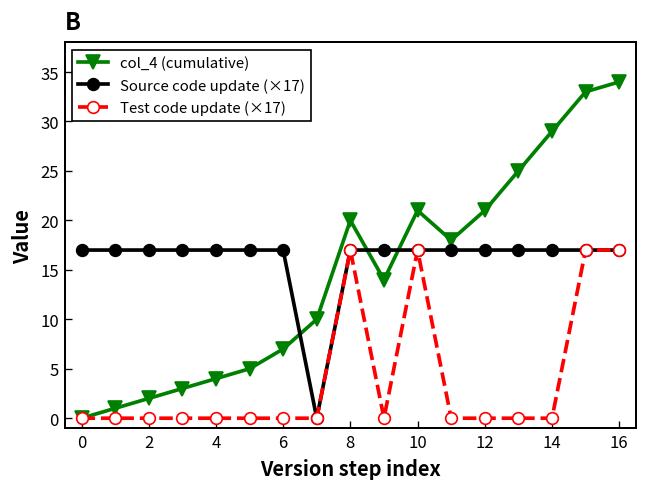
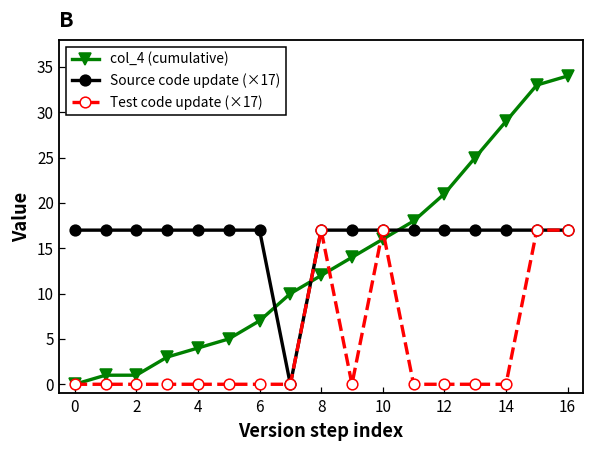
col_4 (cumulative), 2: 2 -> 1
col_4 (cumulative), 8: 20 -> 12
col_4 (cumulative), 10: 21 -> 16
